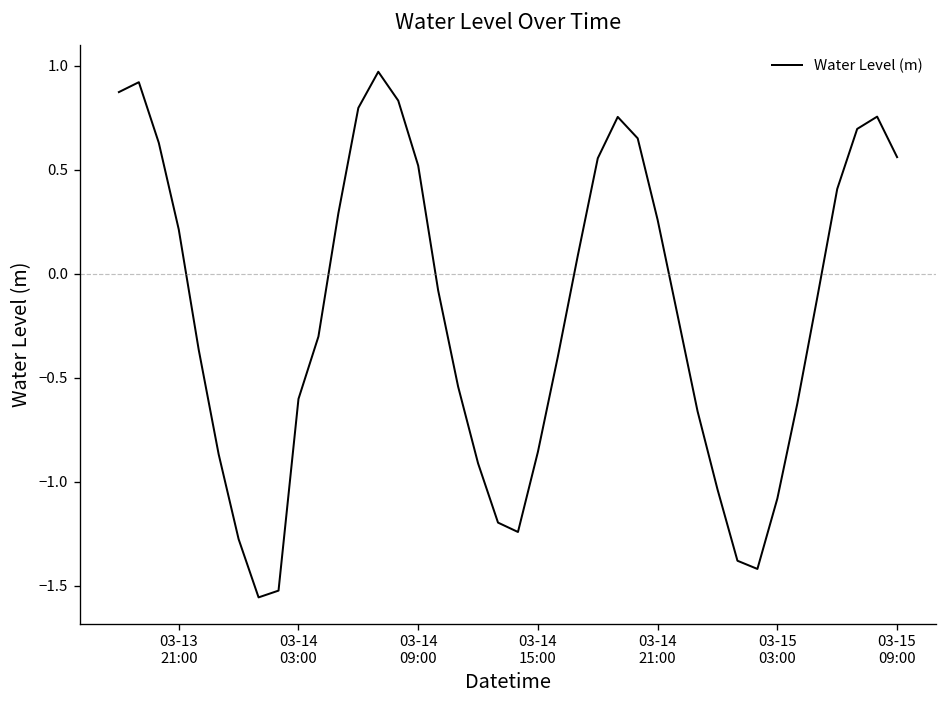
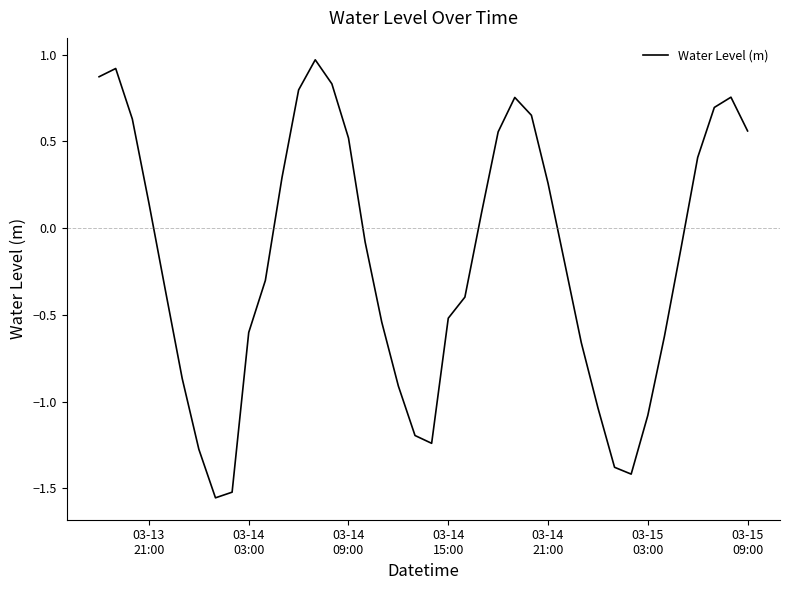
03-13 21:00: 0.21 -> 0.14
03-14 15:00: -0.86 -> -0.52
